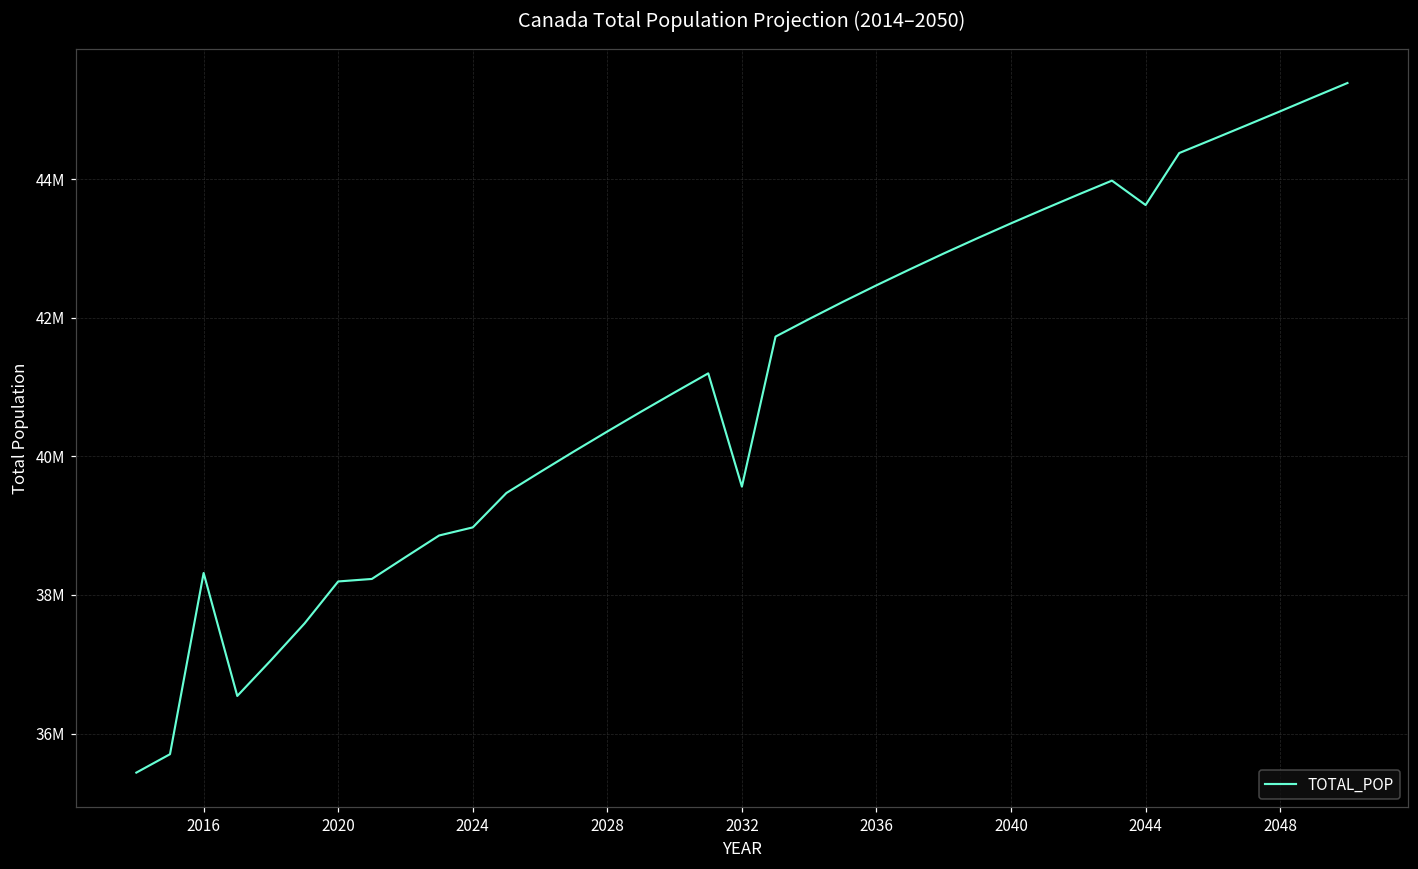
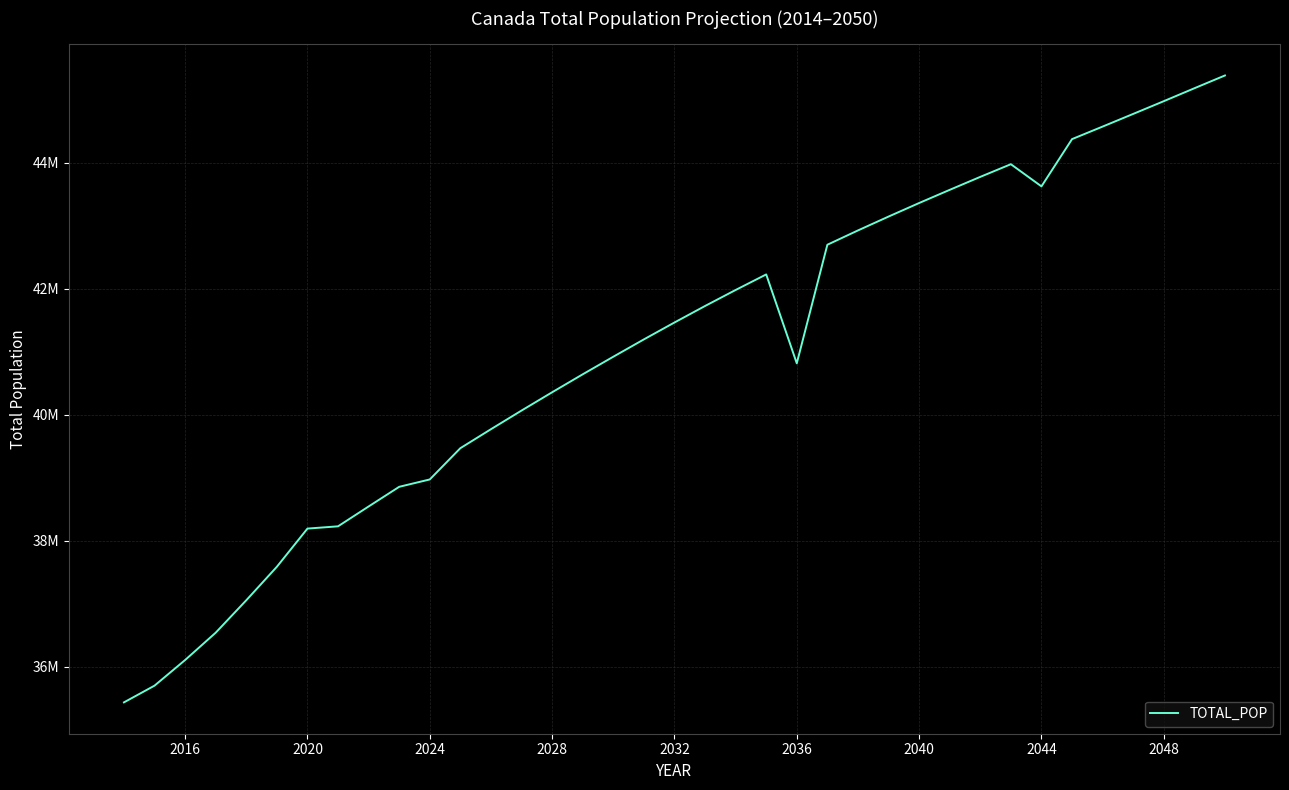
2016: 38300000 -> 36100000
2032: 39600000 -> 41500000
2036: 42500000 -> 40800000
